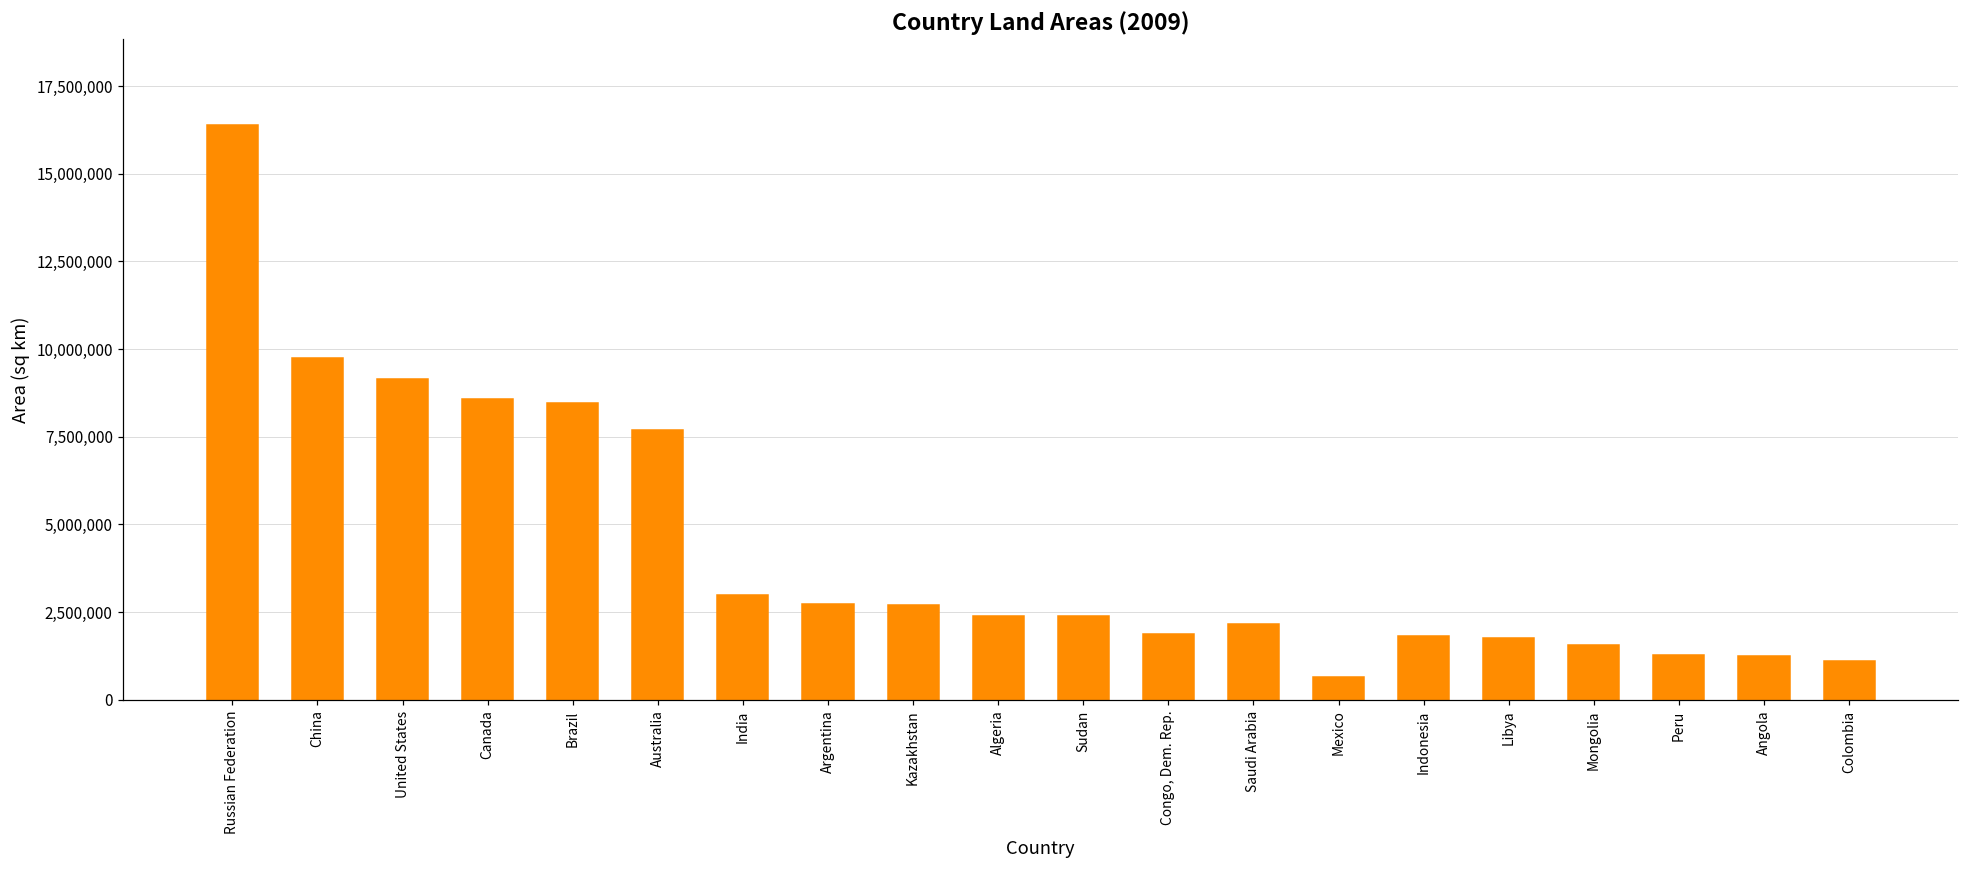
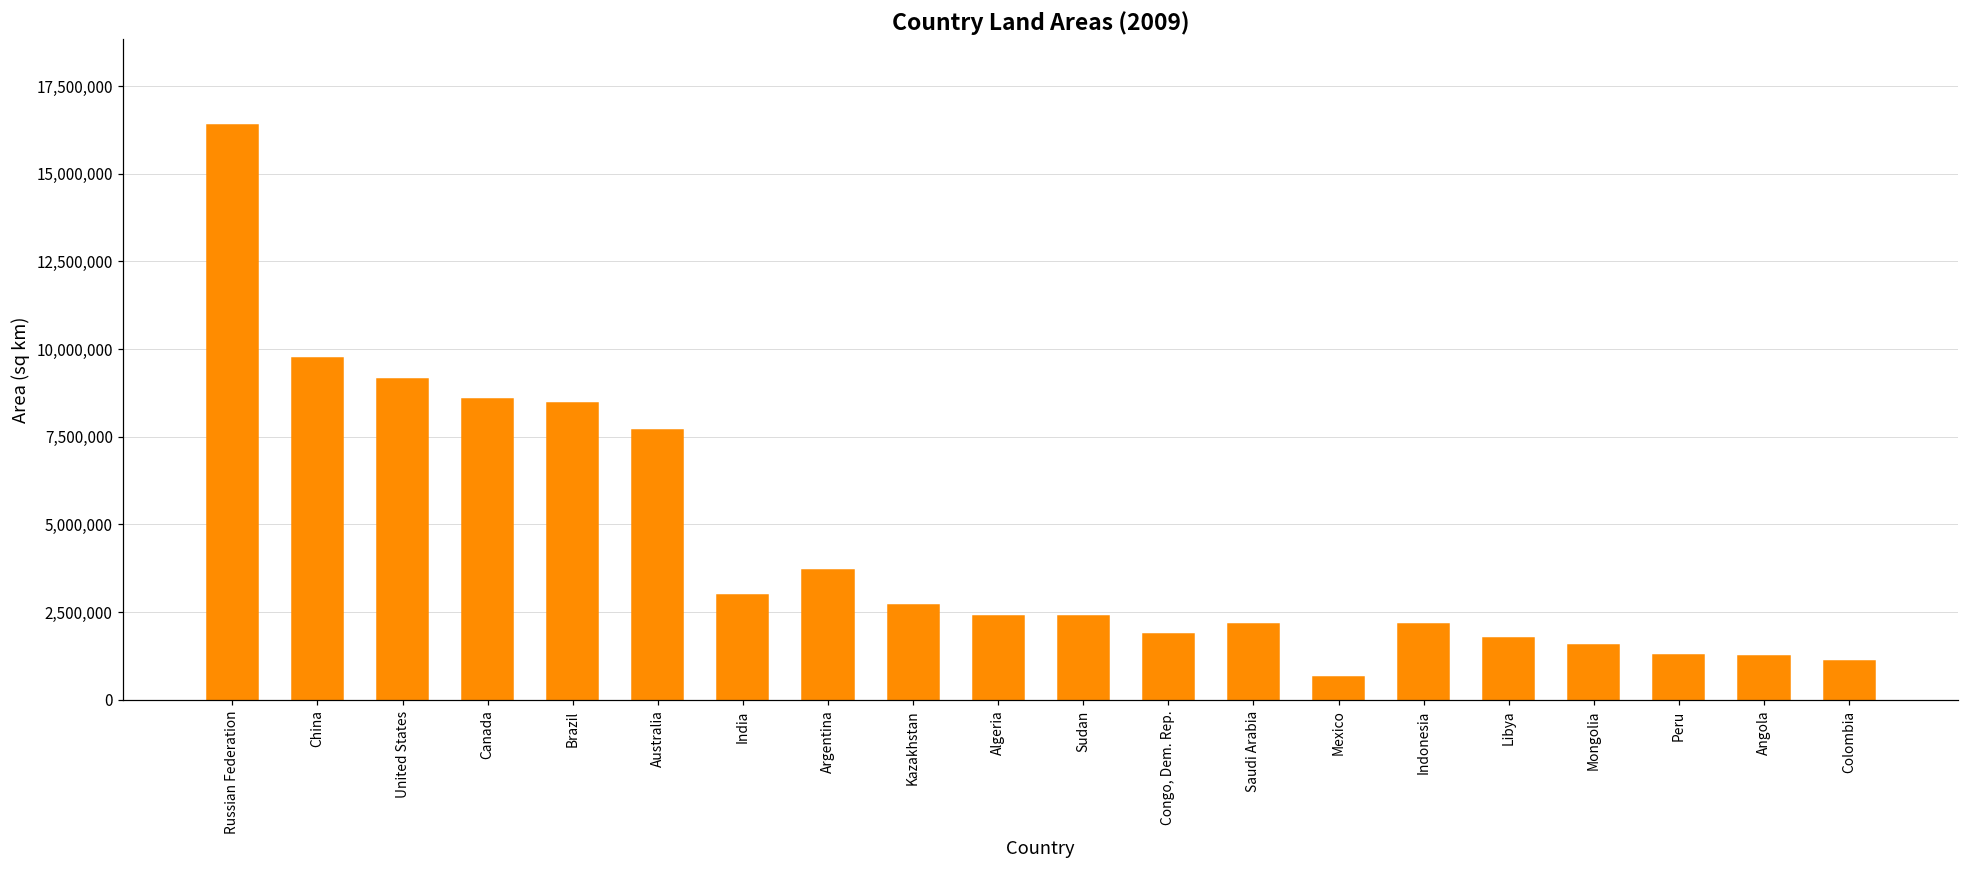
Argentina: 2,700,000 -> 3,700,000
Indonesia: 1,800,000 -> 2,200,000
